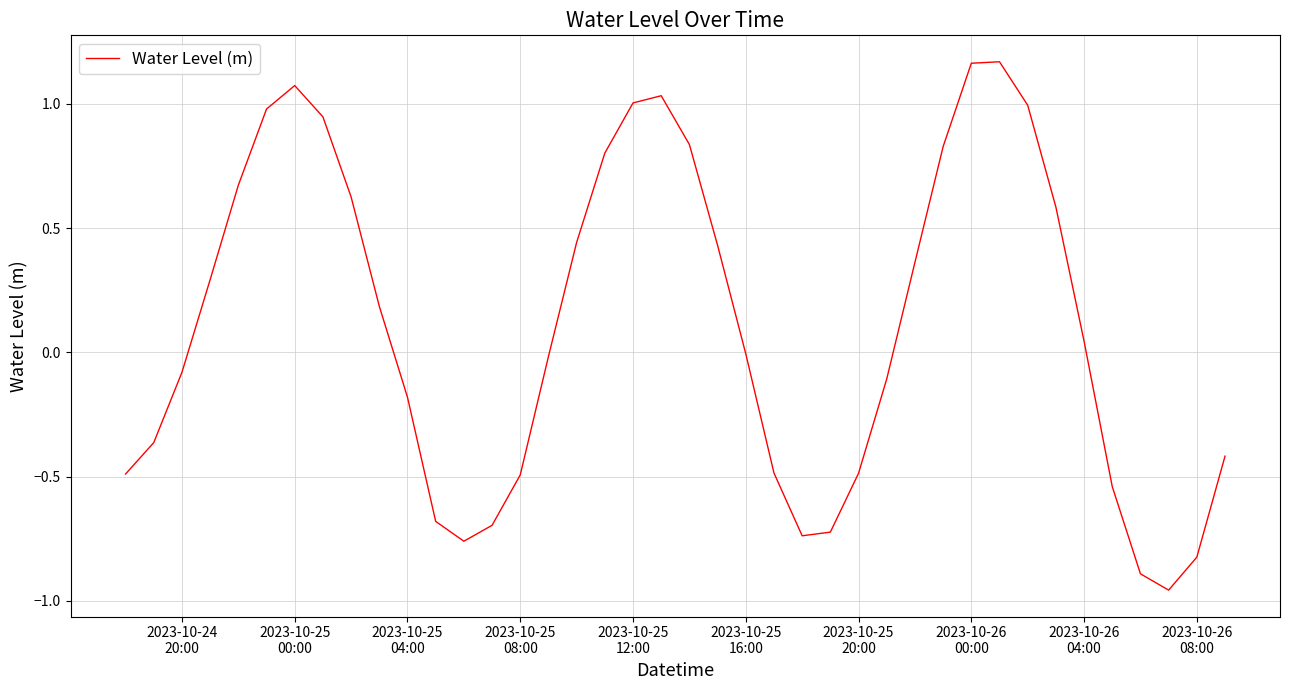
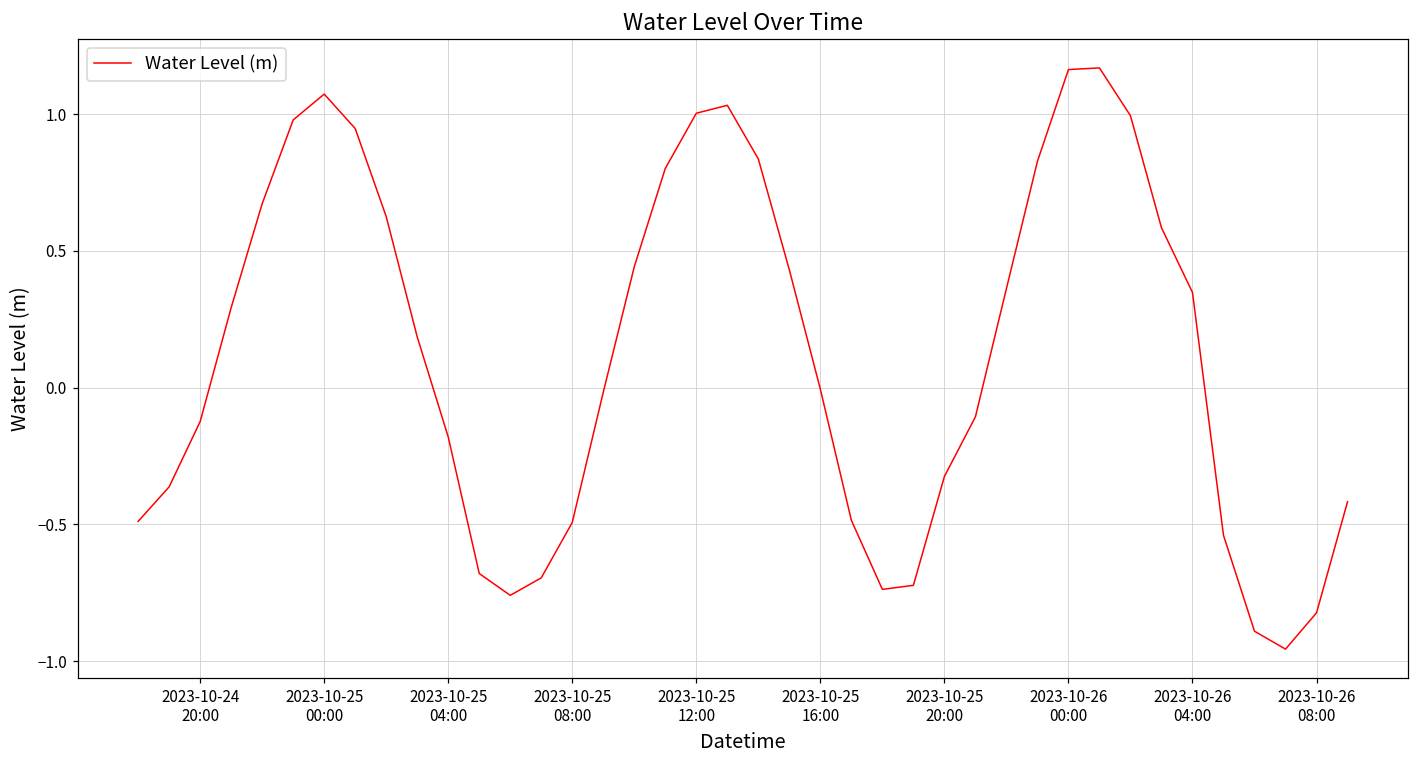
2023-10-24 20:00: -0.08 -> -0.12
2023-10-25 20:00: -0.49 -> -0.32
2023-10-26 04:00: 0.05 -> 0.35
